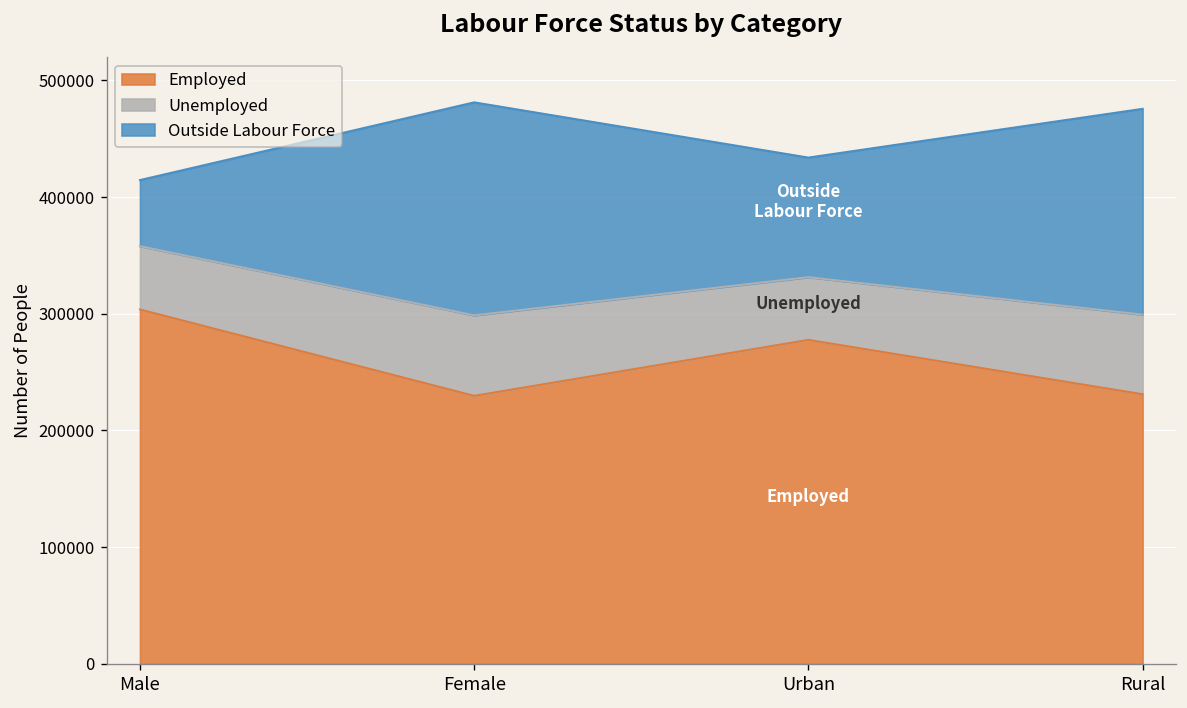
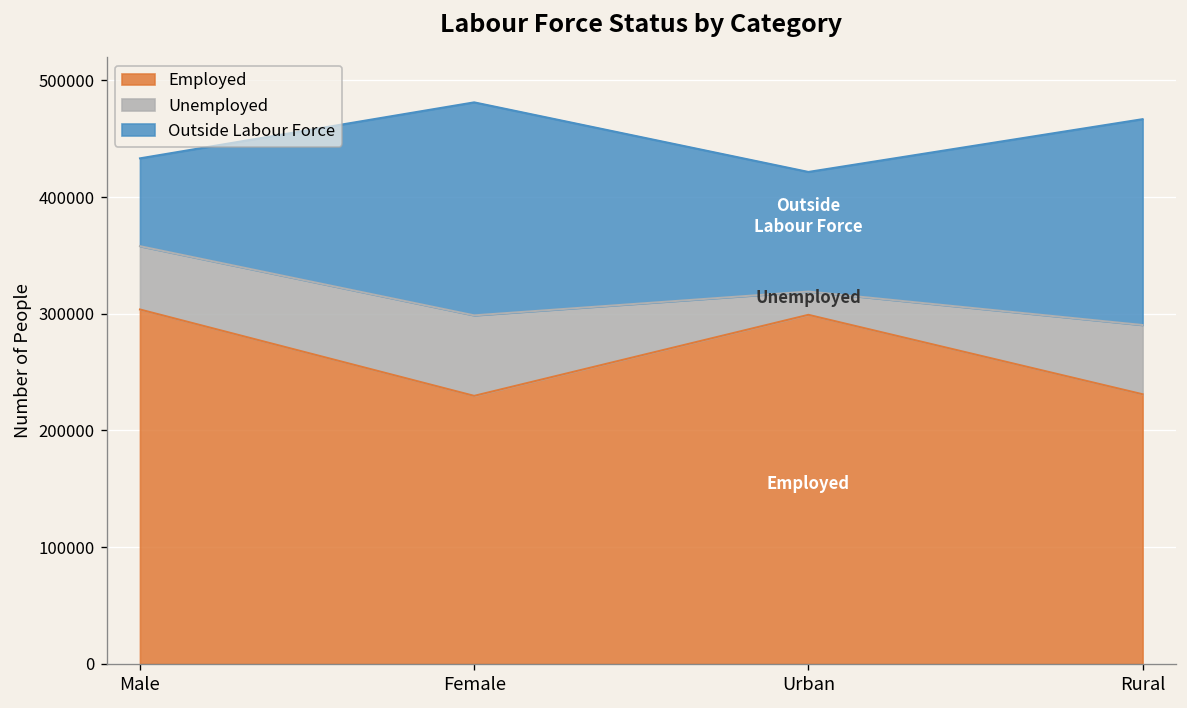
Outside Labour Force, Male: 60000 -> 80000
Employed, Urban: 280000 -> 300000
Unemployed, Urban: 50000 -> 20000
Unemployed, Rural: 70000 -> 60000
